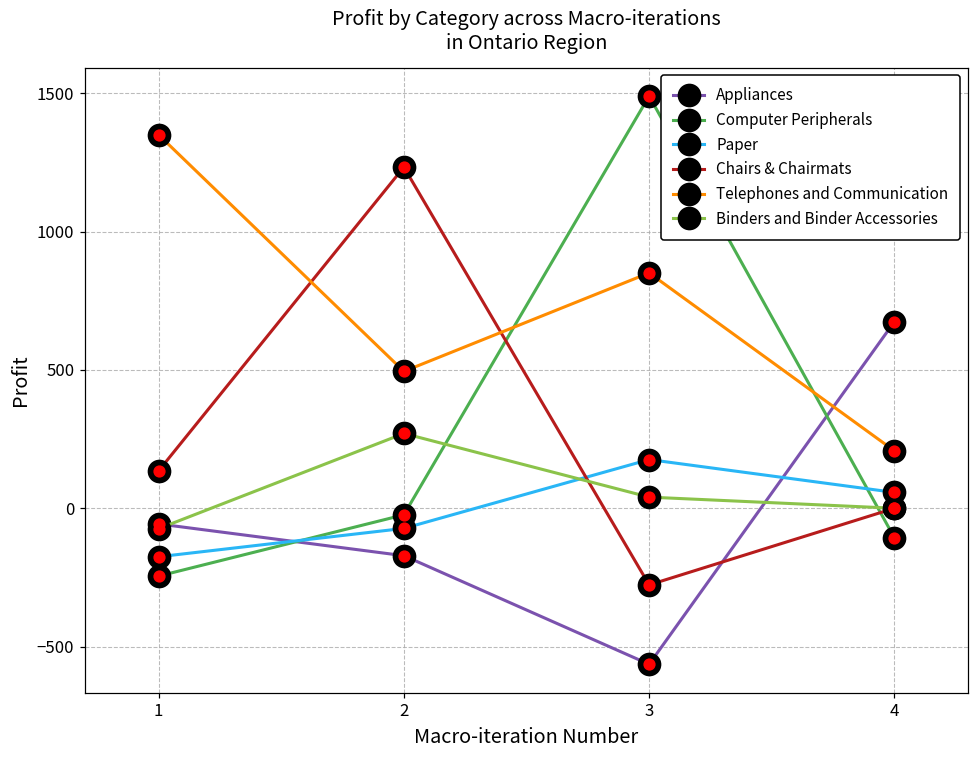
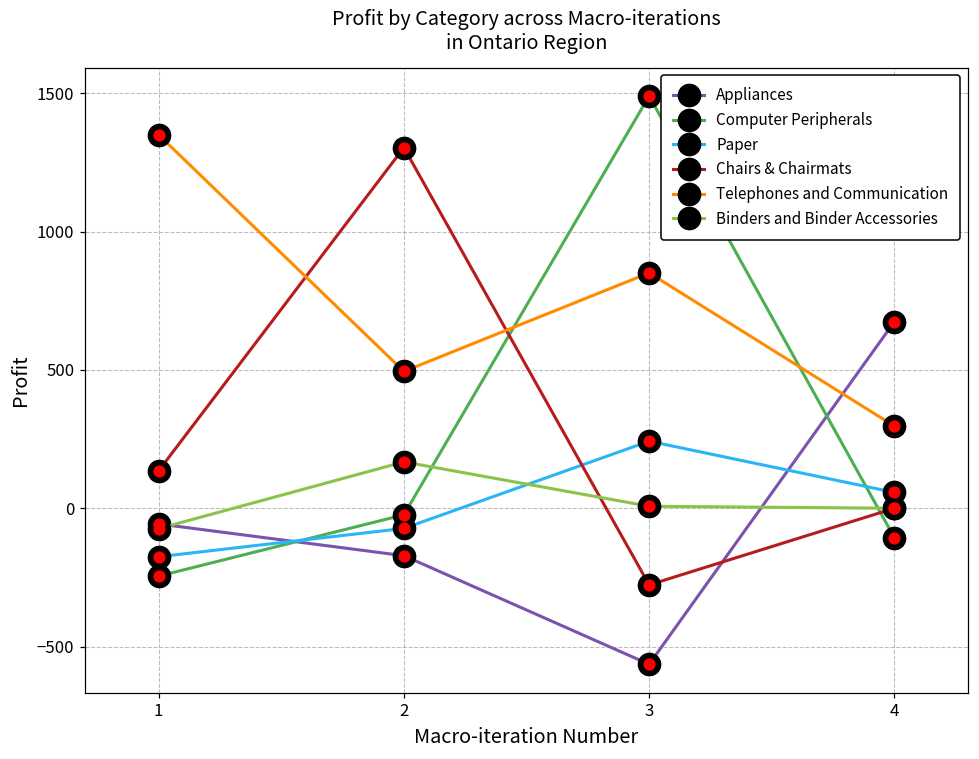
Chairs & Chairmats, 2: 1230 -> 1300
Binders and Binder Accessories, 2: 270 -> 170
Paper, 3: 180 -> 240
Binders and Binder Accessories, 3: 40 -> 10
Telephones and Communication, 4: 210 -> 300
